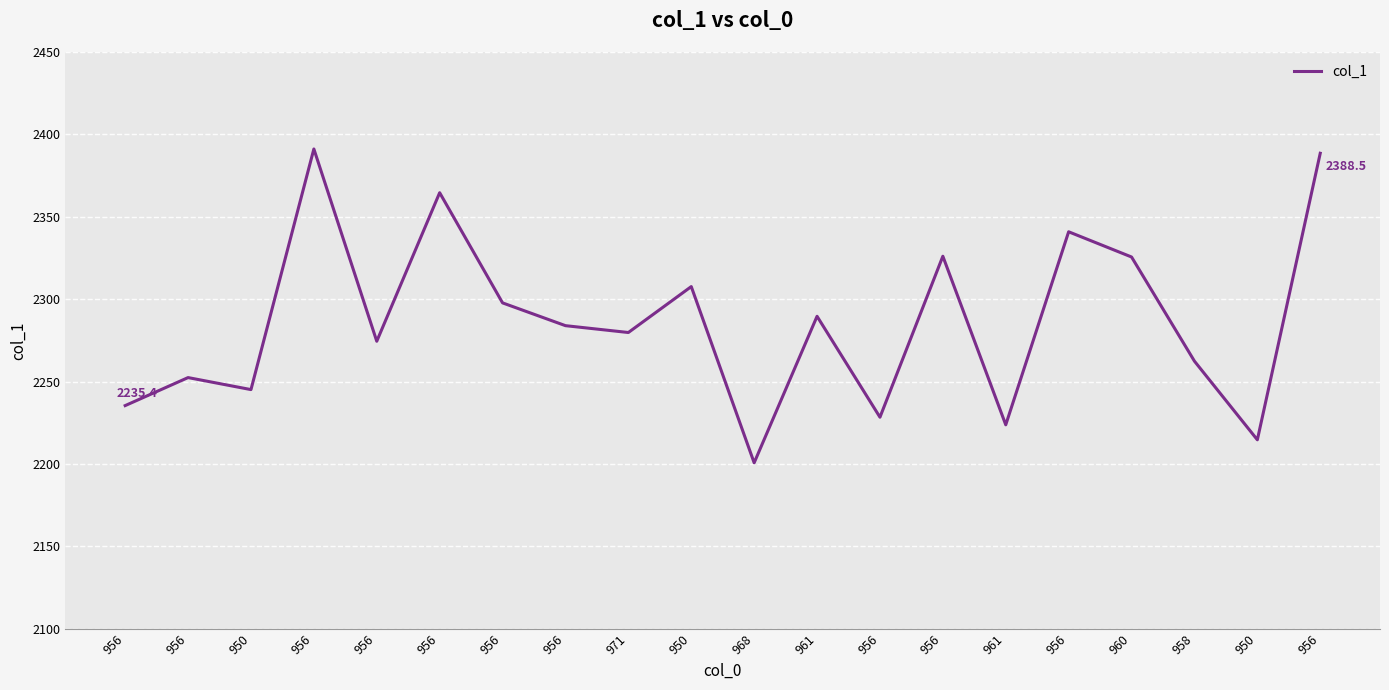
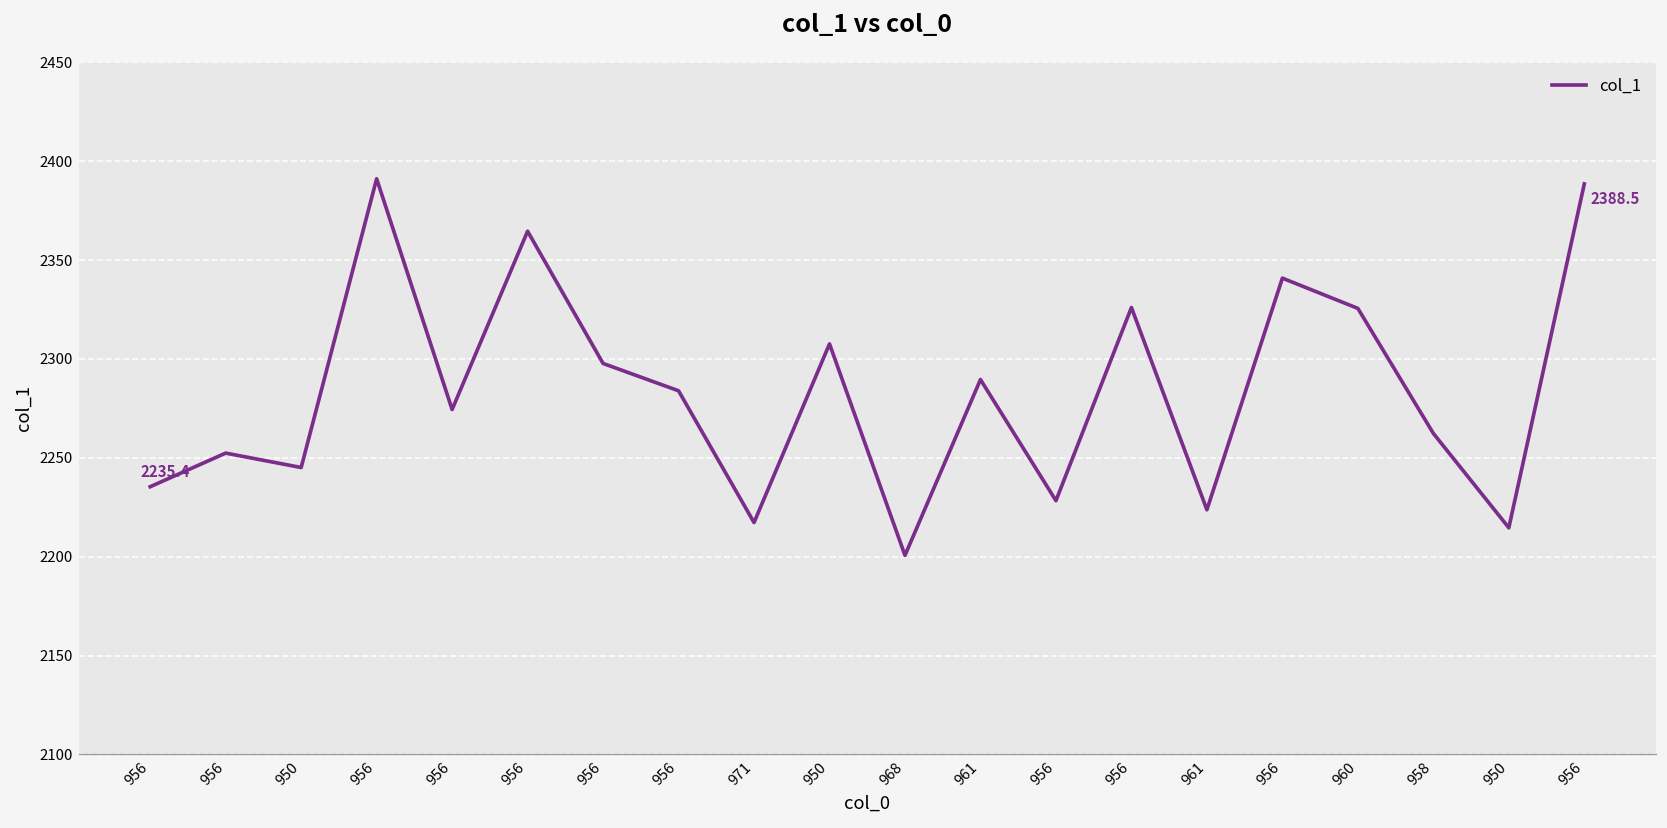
971: 2280 -> 2217
